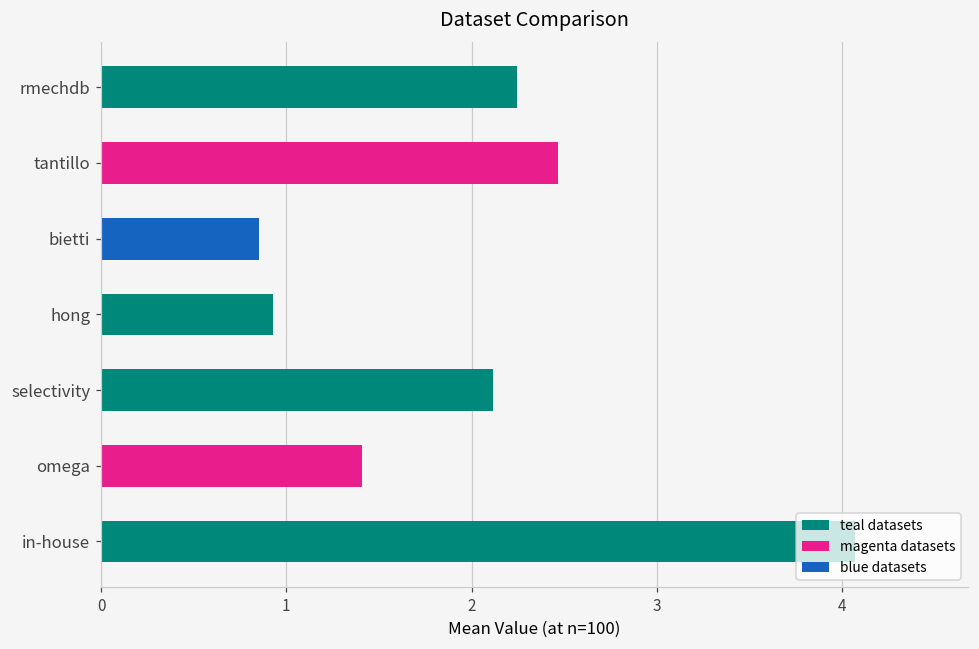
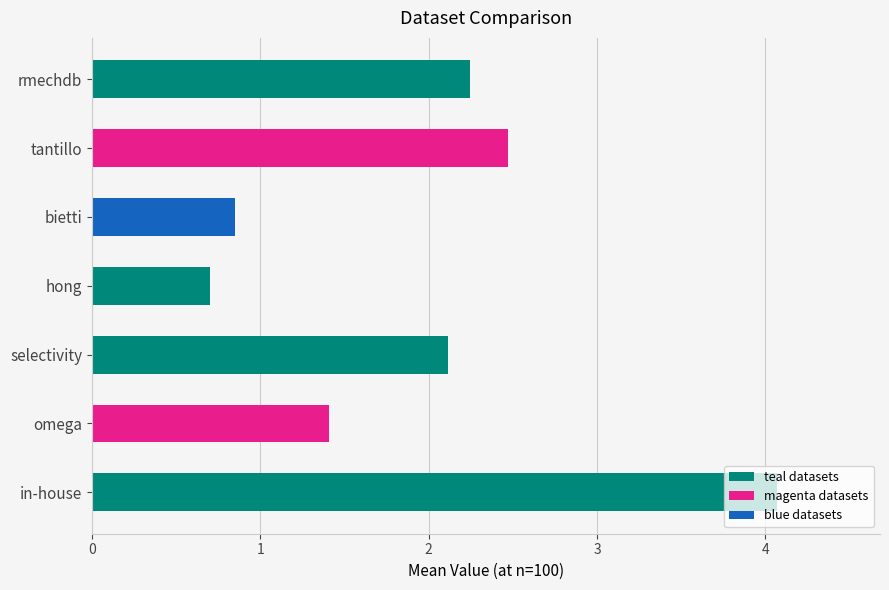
hong: 0.93 -> 0.70
